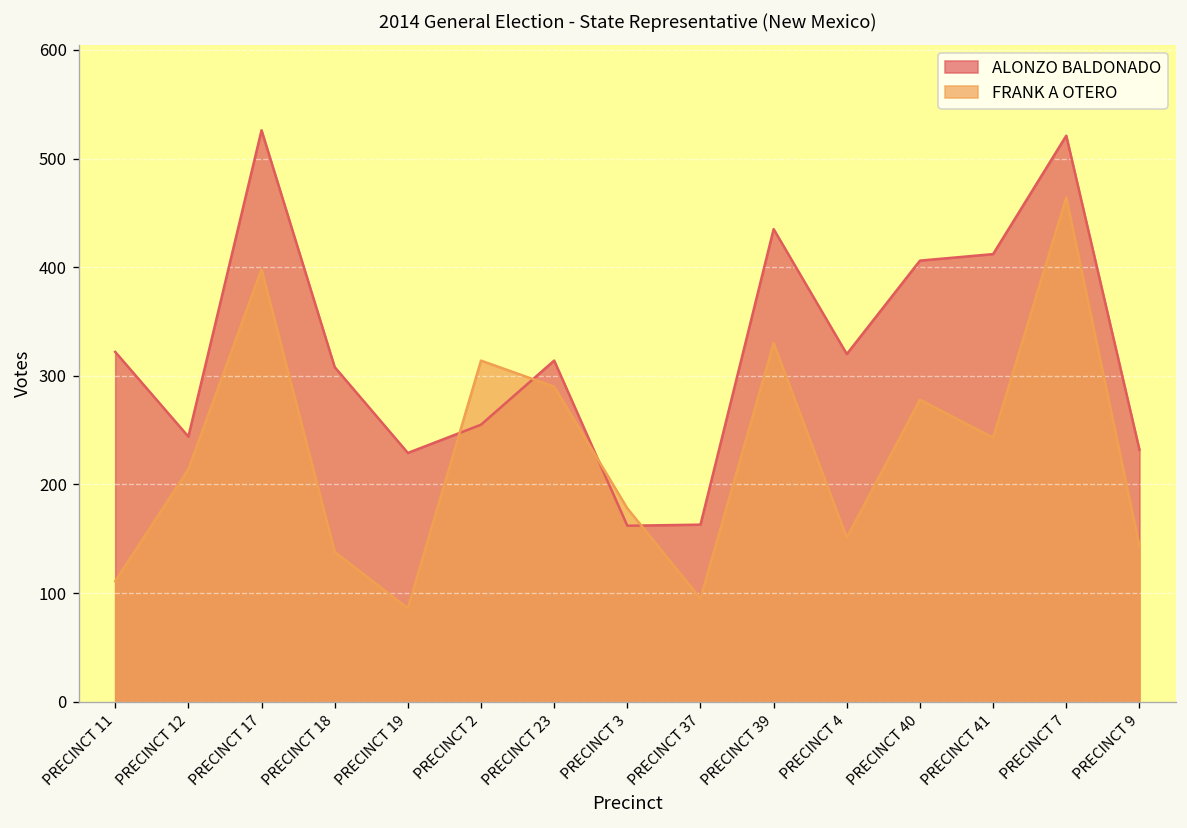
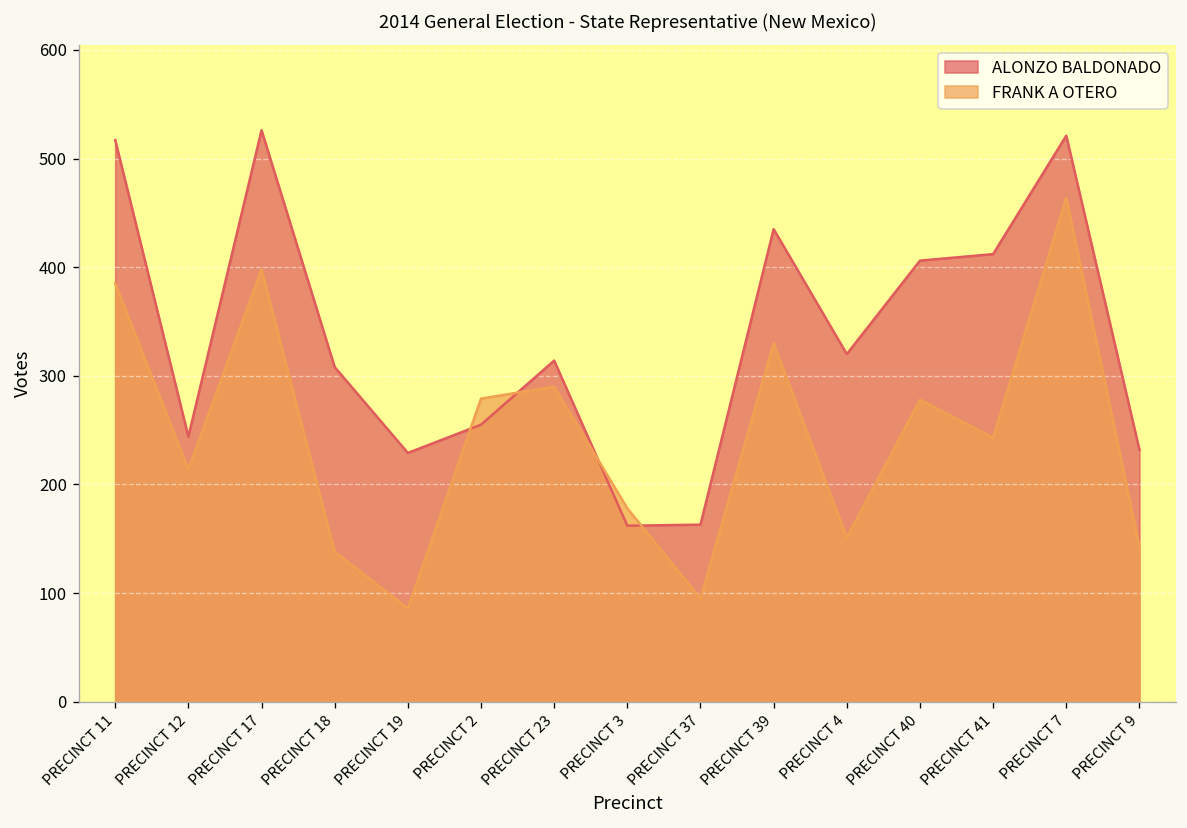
ALONZO BALDONADO, PRECINCT 11: 320 -> 520
FRANK A OTERO, PRECINCT 11: 110 -> 390
FRANK A OTERO, PRECINCT 2: 310 -> 280
